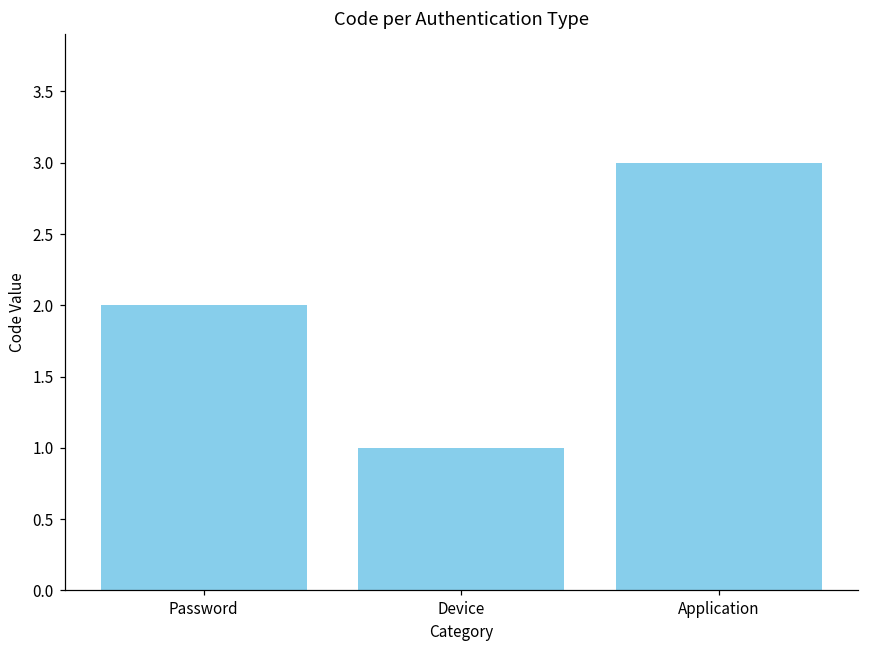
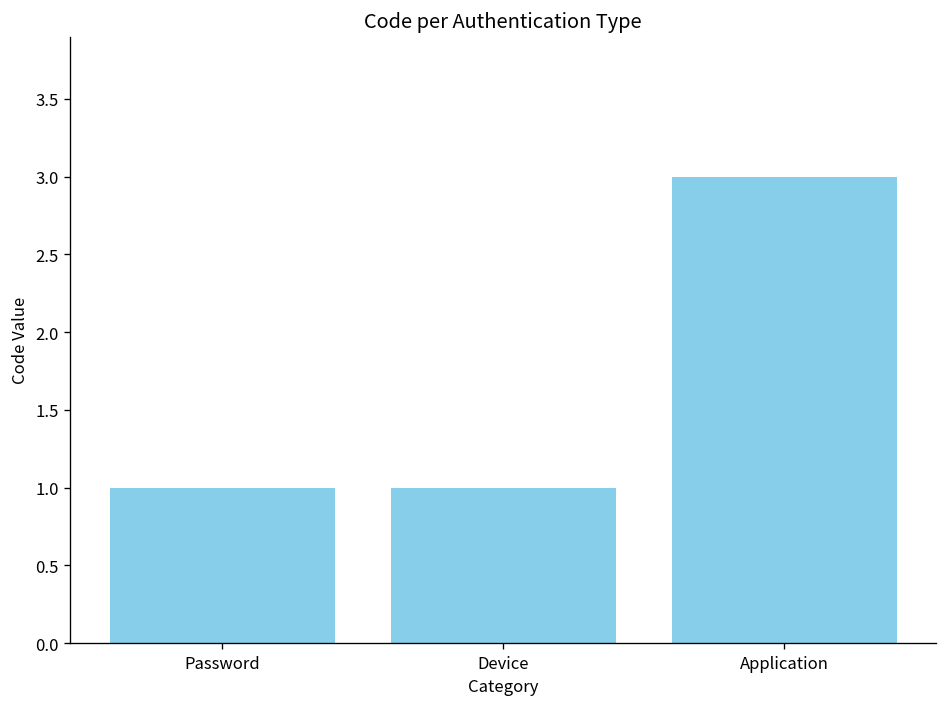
Password: 2 -> 1
